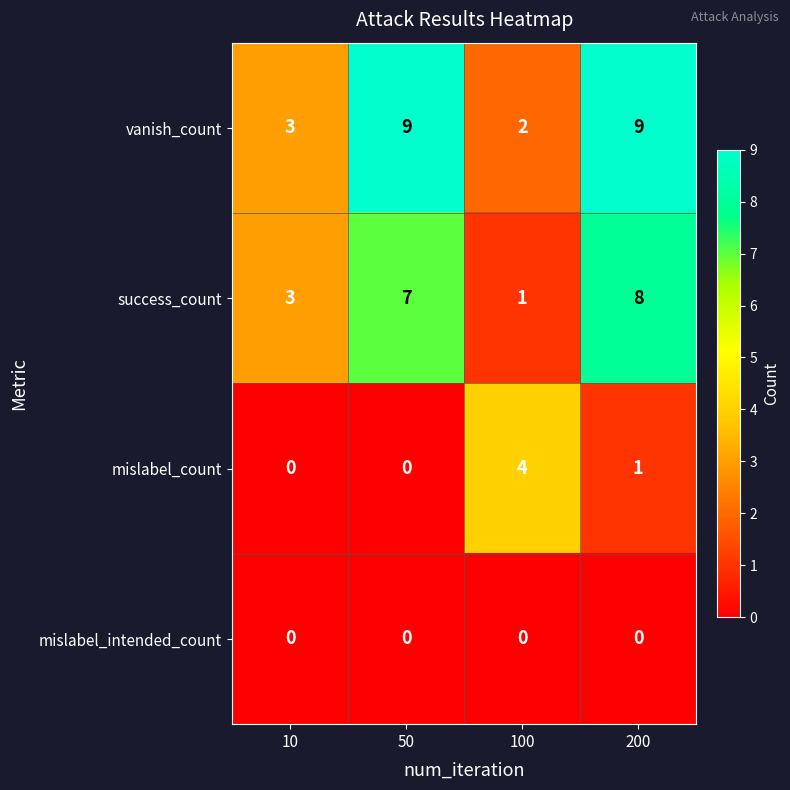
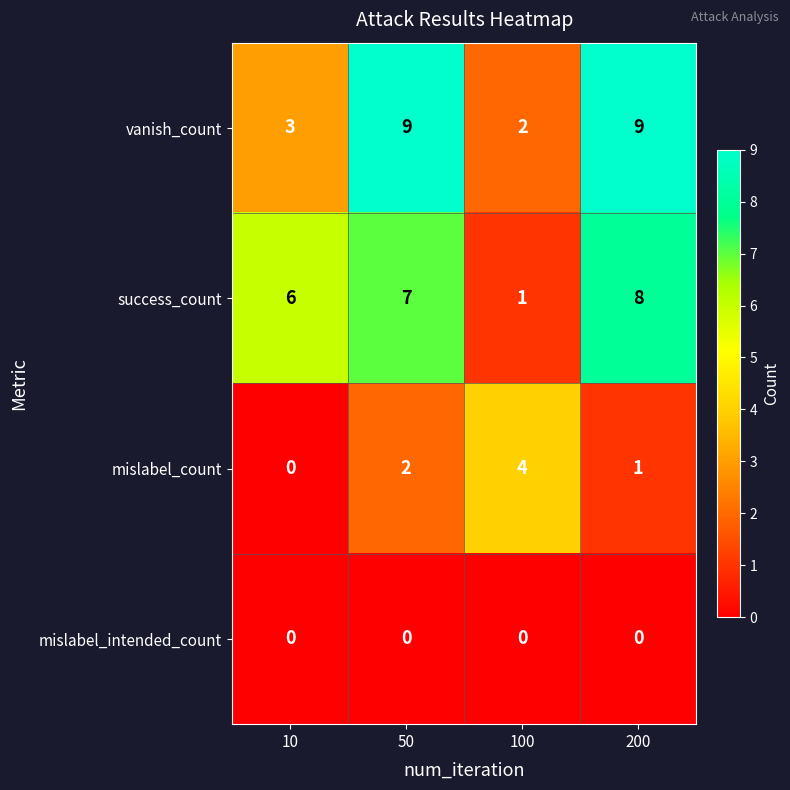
success_count, 10: 3 -> 6
mislabel_count, 50: 0 -> 2
